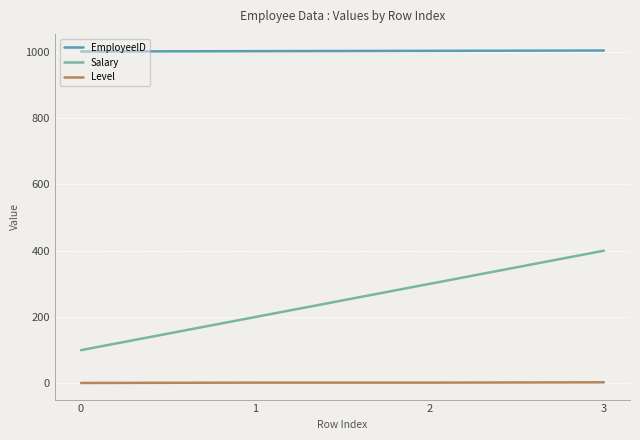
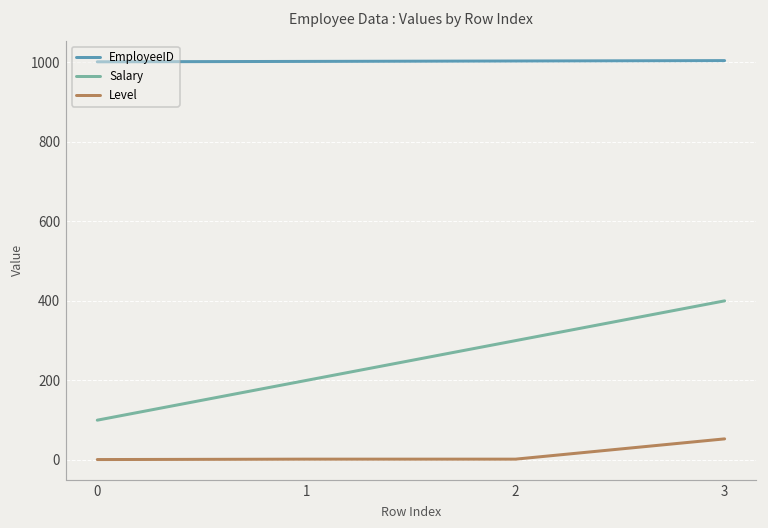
Level, 3: 0 -> 50
